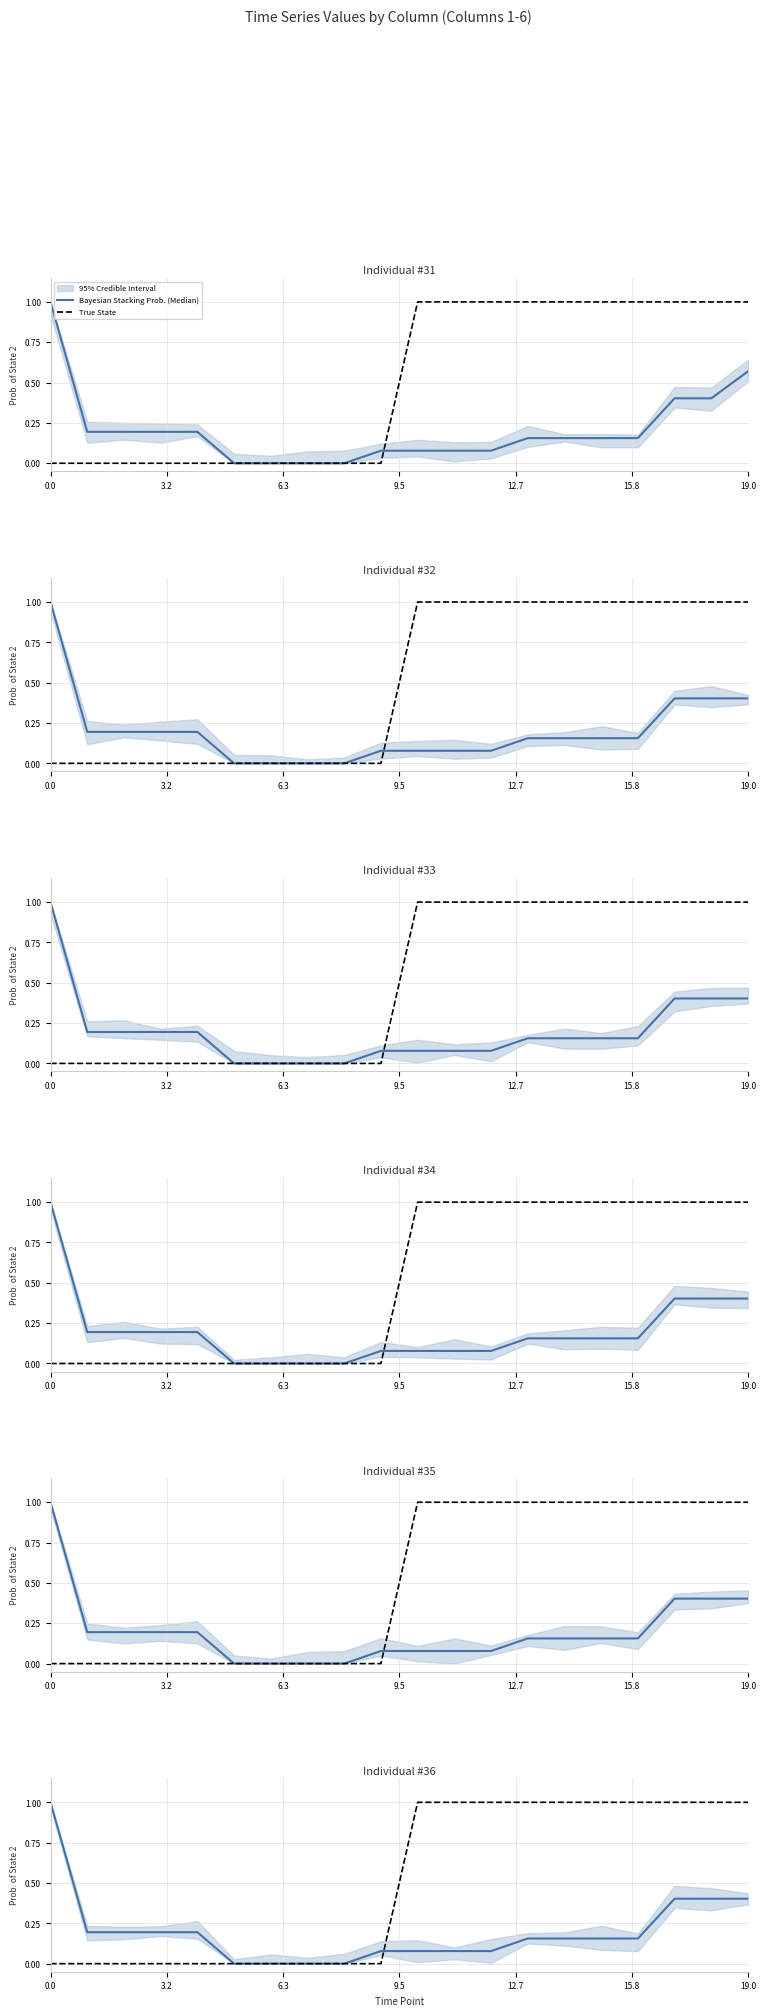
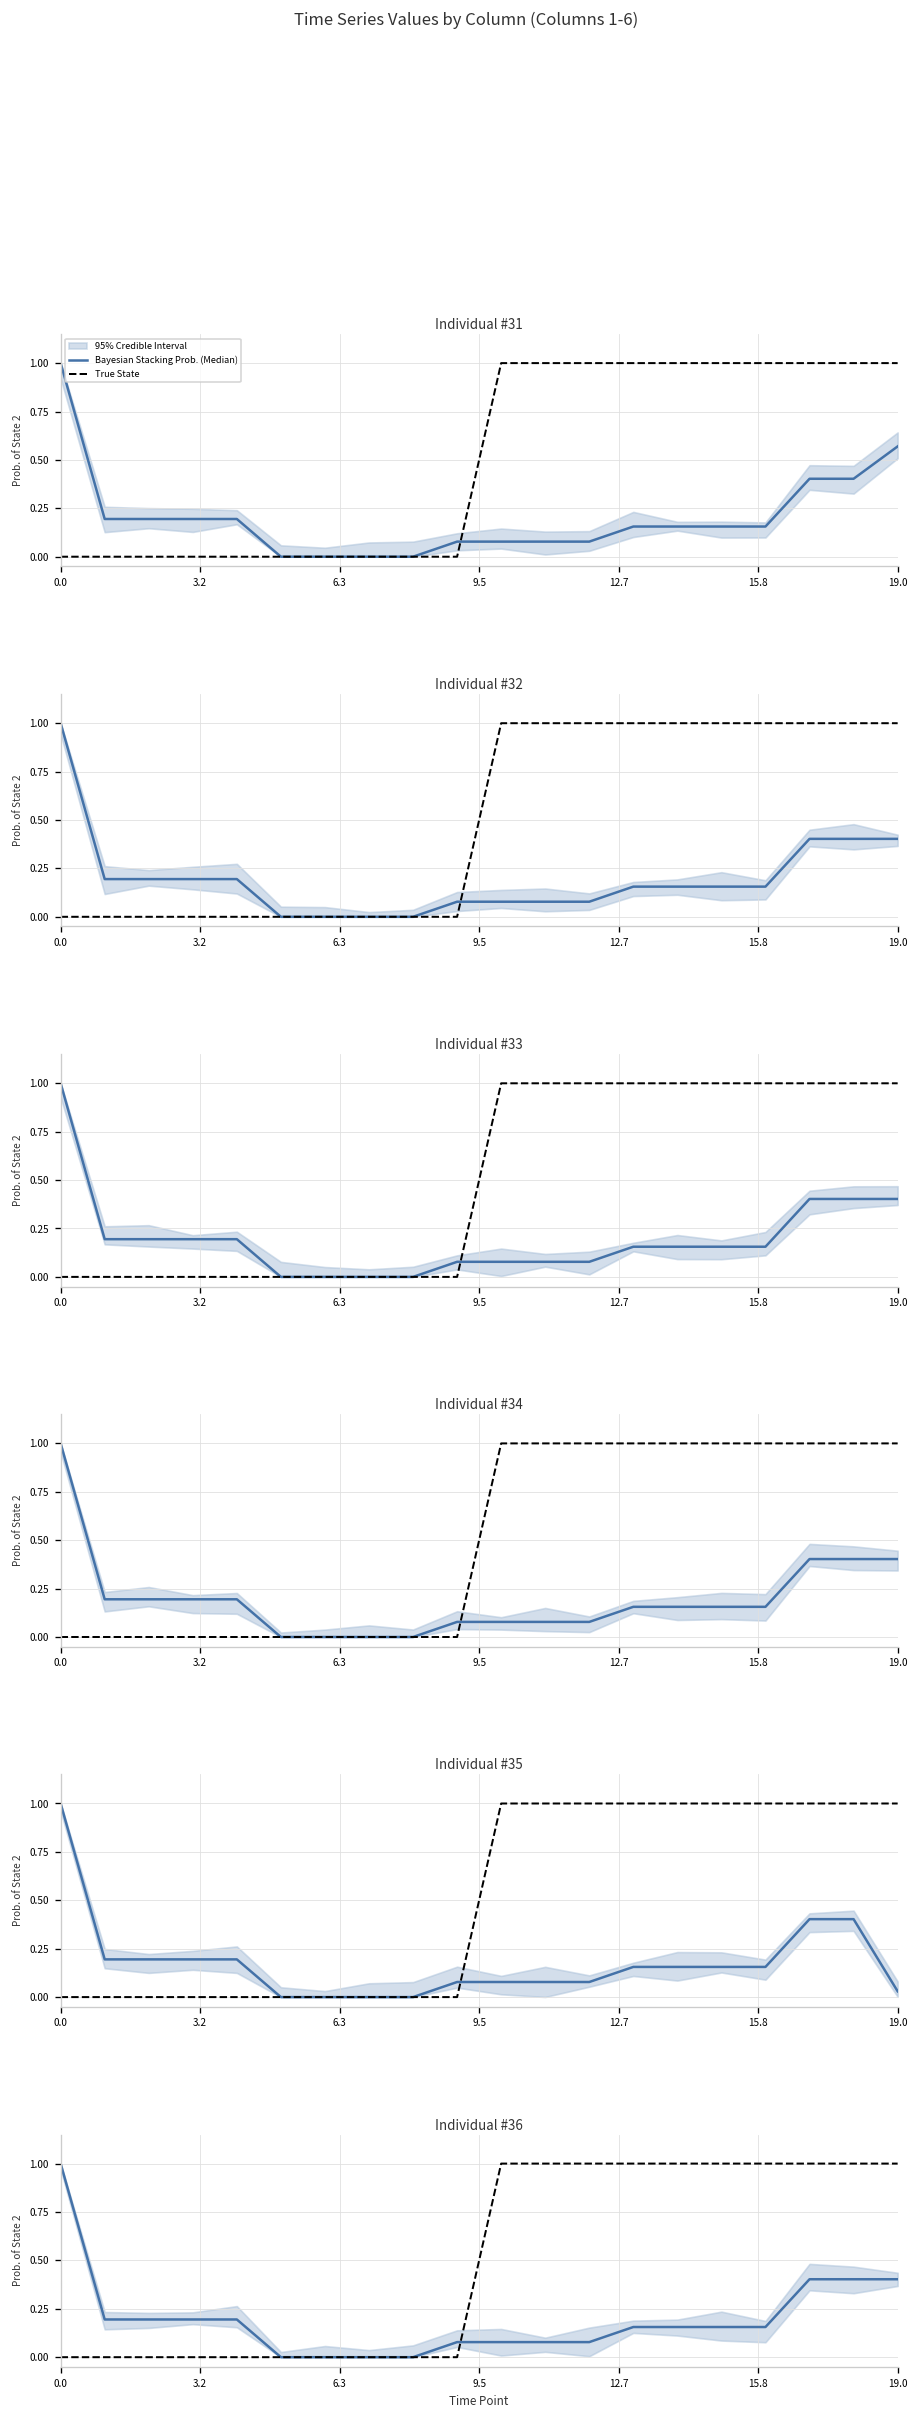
Individual #35, Bayesian Stacking Prob. (Median), 19.0: 0.40 -> 0.03
